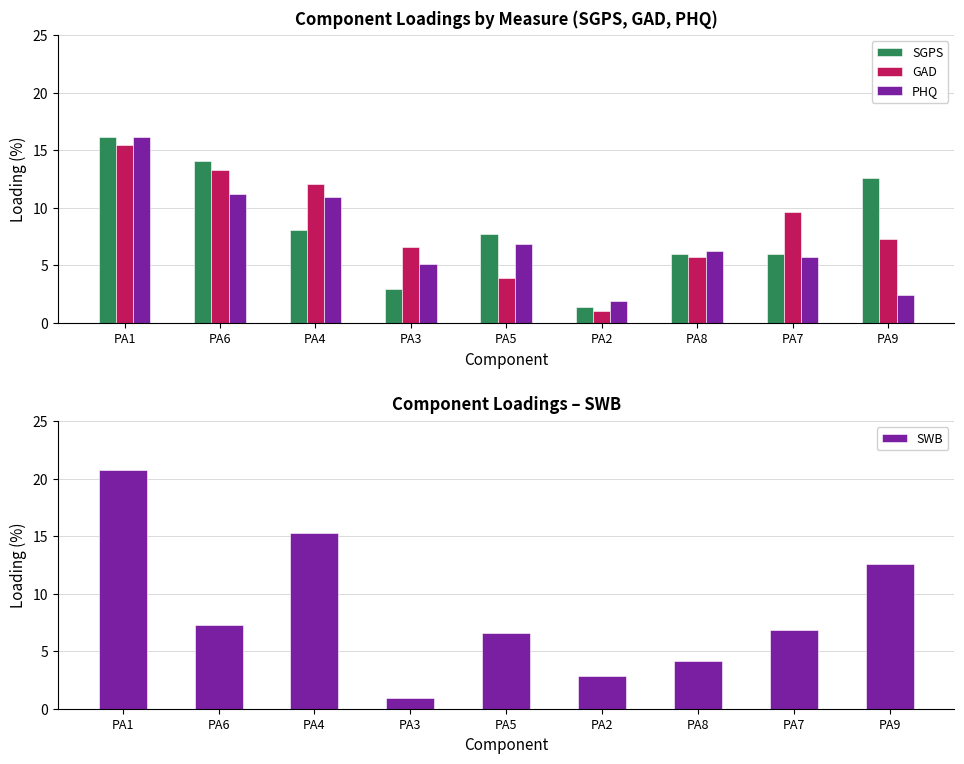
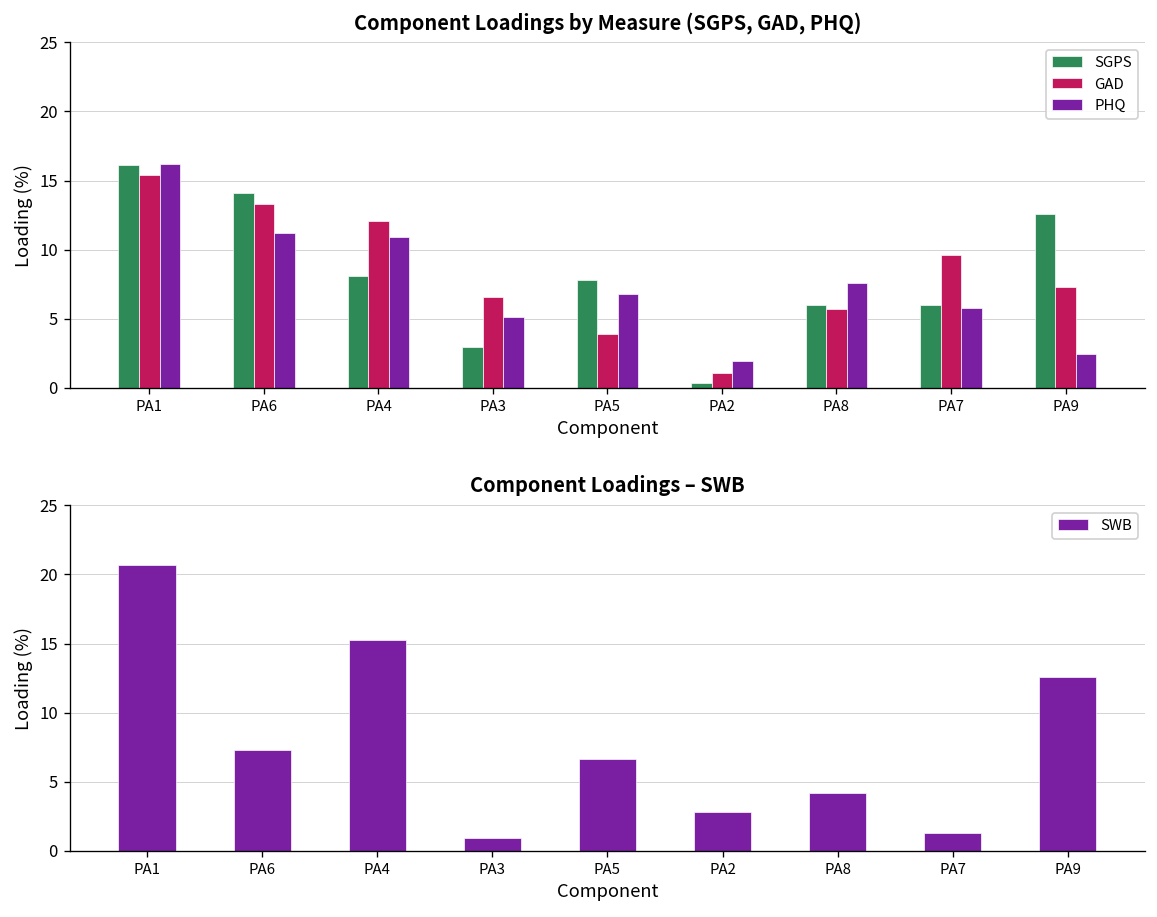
Component Loadings by Measure (SGPS, GAD, PHQ), SGPS, PA2: 1.4 -> 0.4
Component Loadings by Measure (SGPS, GAD, PHQ), PHQ, PA8: 6.2 -> 7.6
Component Loadings – SWB, PA7: 6.8 -> 1.3
